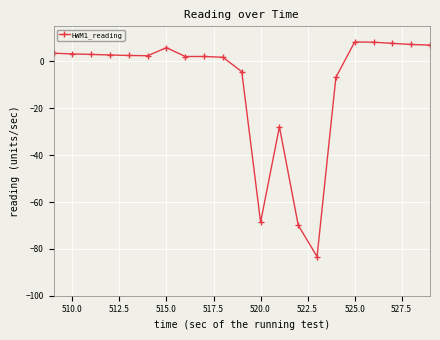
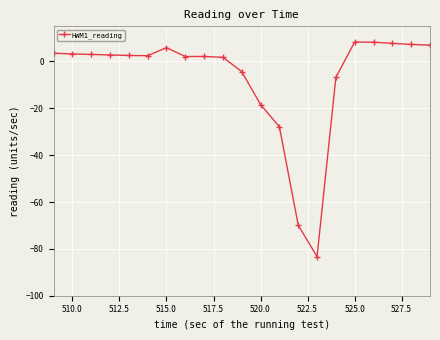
520.0: -69 -> -18
